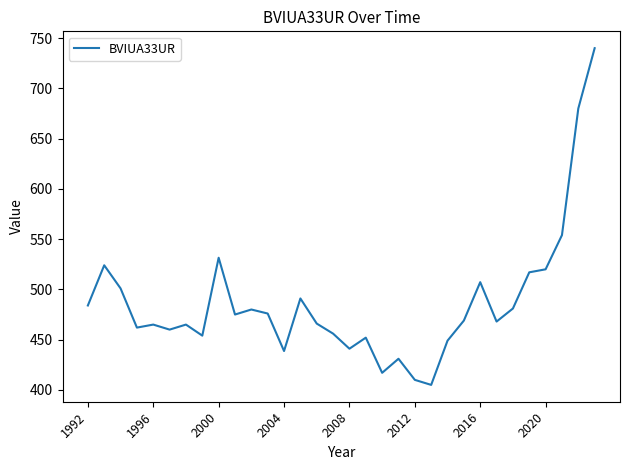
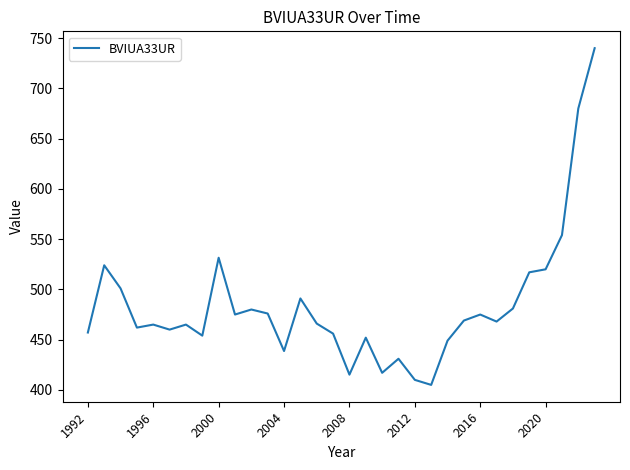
1992: 484 -> 457
2008: 441 -> 415
2016: 507 -> 475
